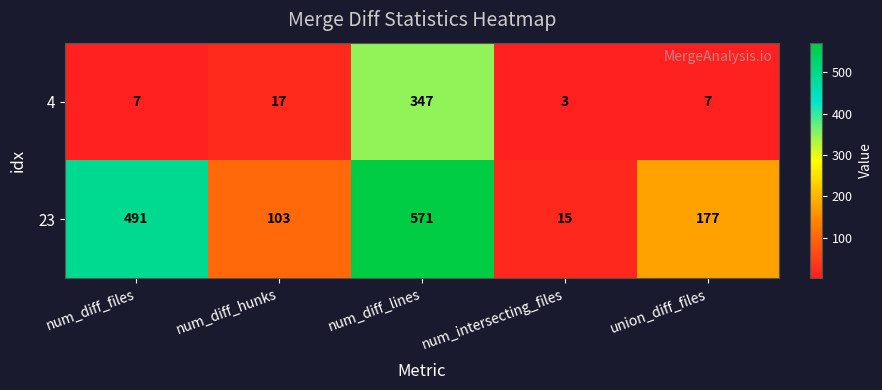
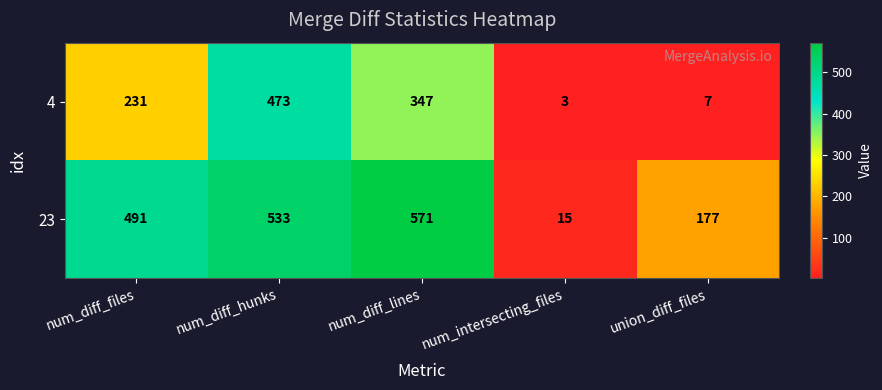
4, num_diff_files: 7 -> 231
4, num_diff_hunks: 17 -> 473
23, num_diff_hunks: 103 -> 533
